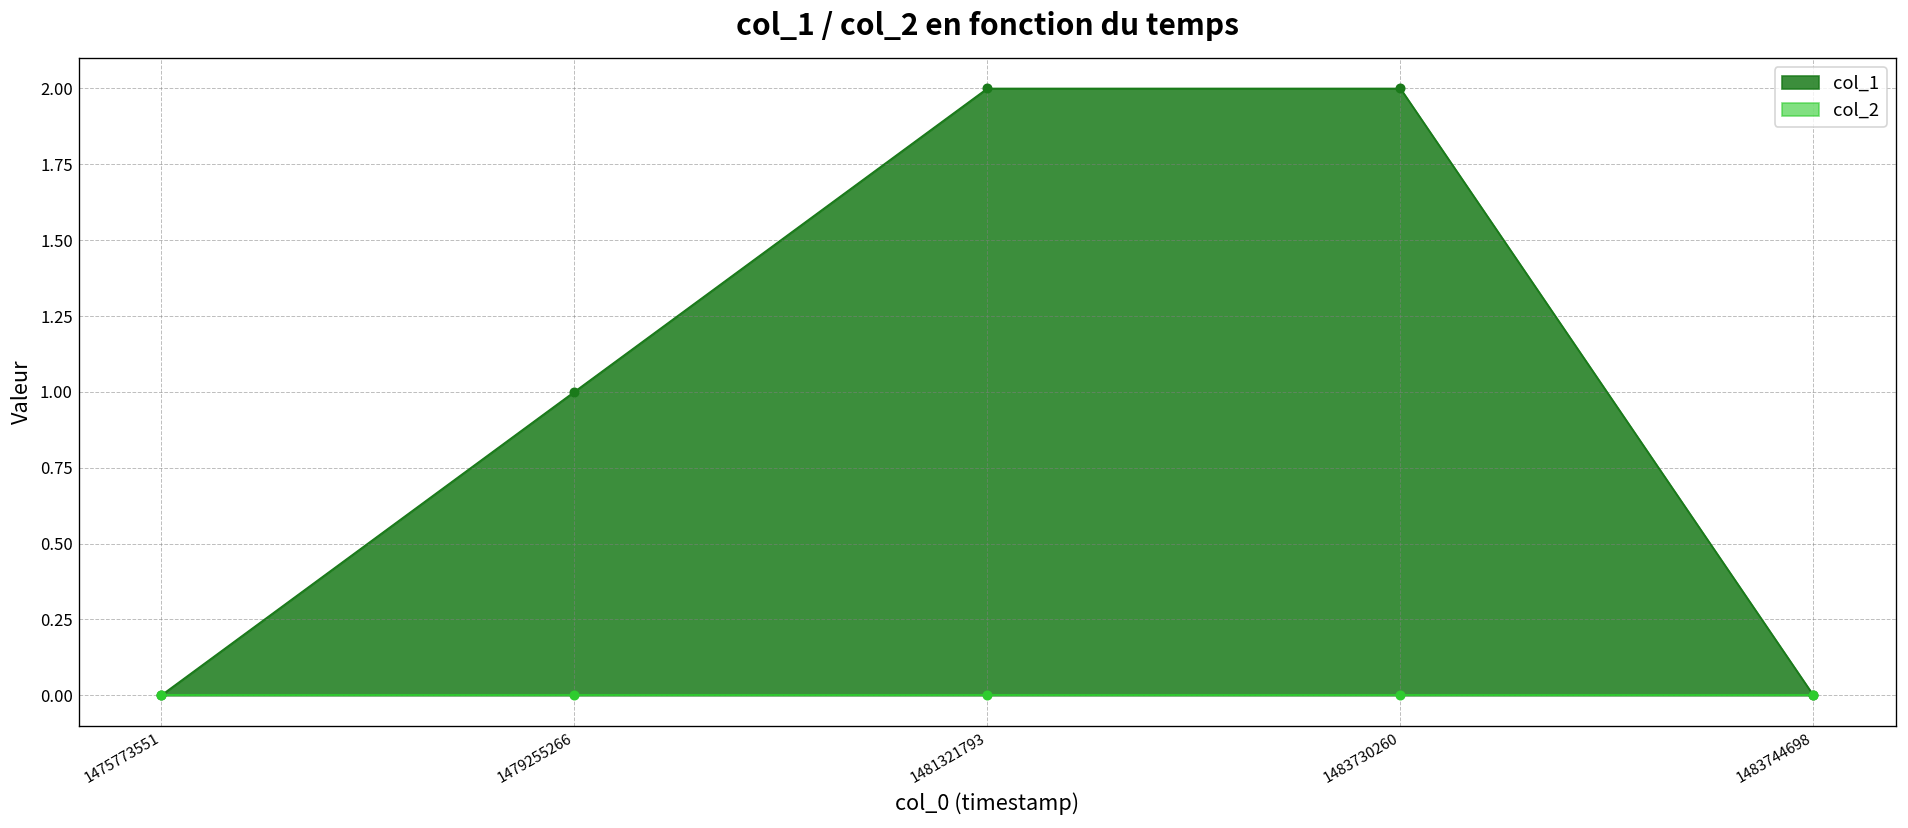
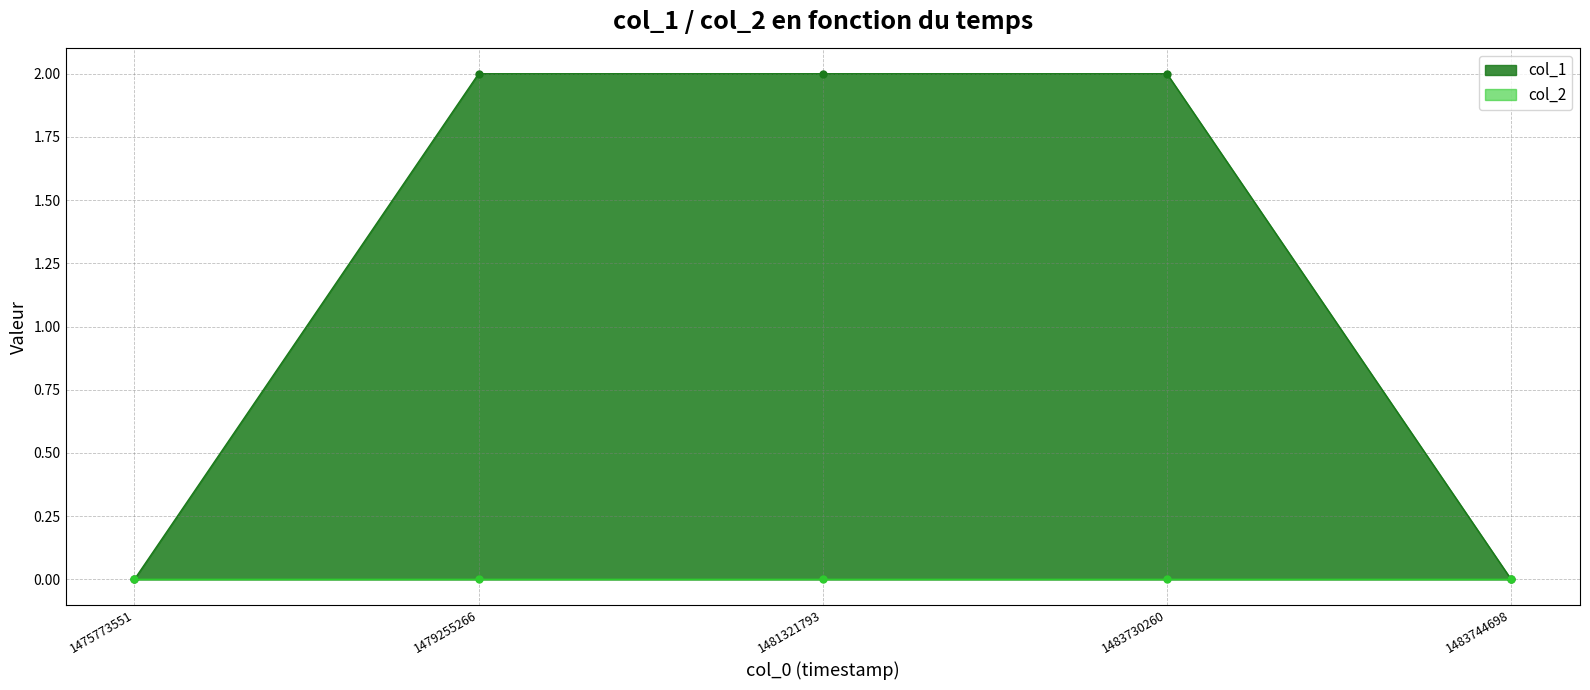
col_1, 1479255266: 1 -> 2
